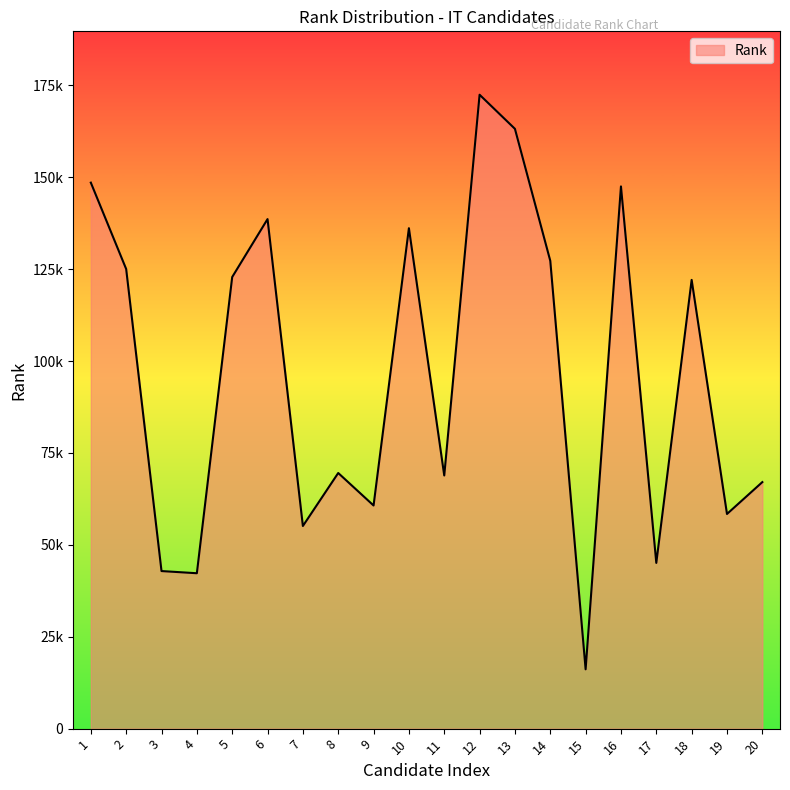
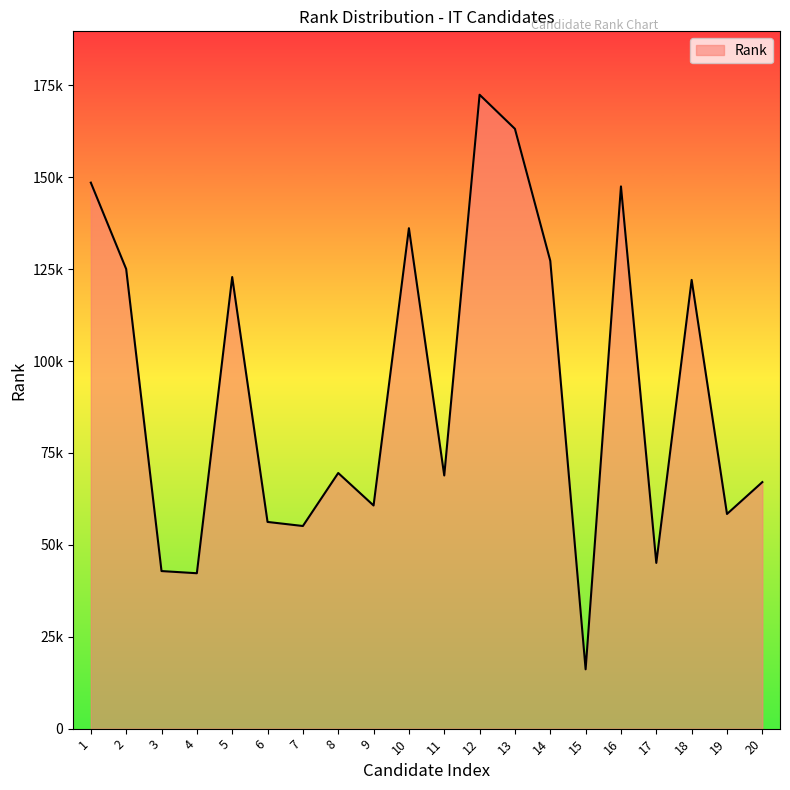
6: 139000 -> 56000
